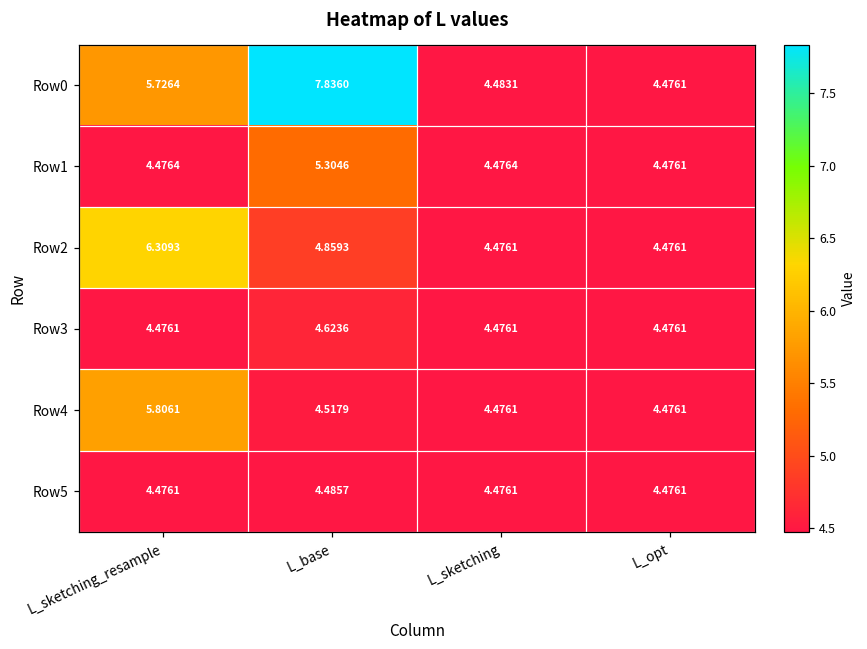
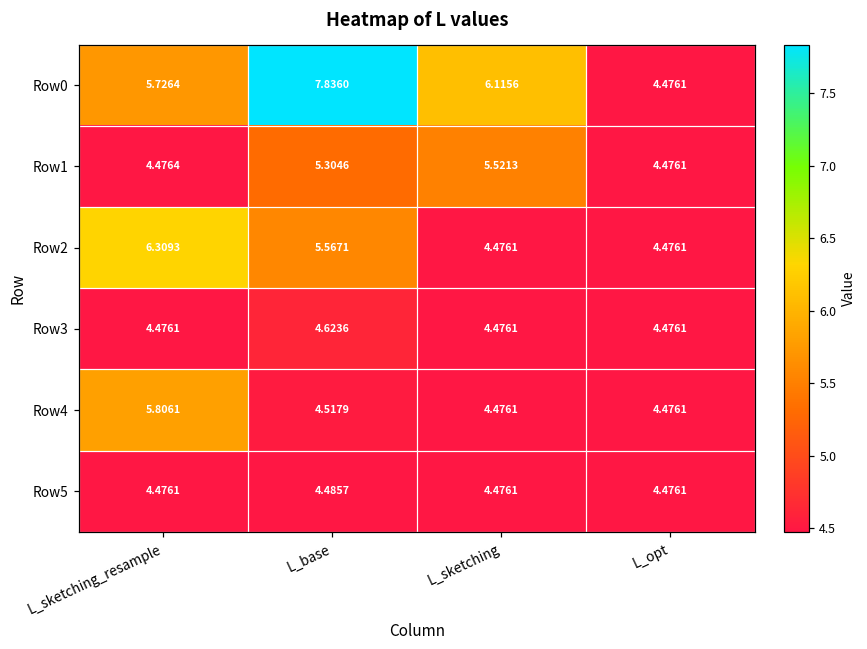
Row0, L_sketching: 4.4831 -> 6.1156
Row1, L_sketching: 4.4764 -> 5.5213
Row2, L_base: 4.8593 -> 5.5671
